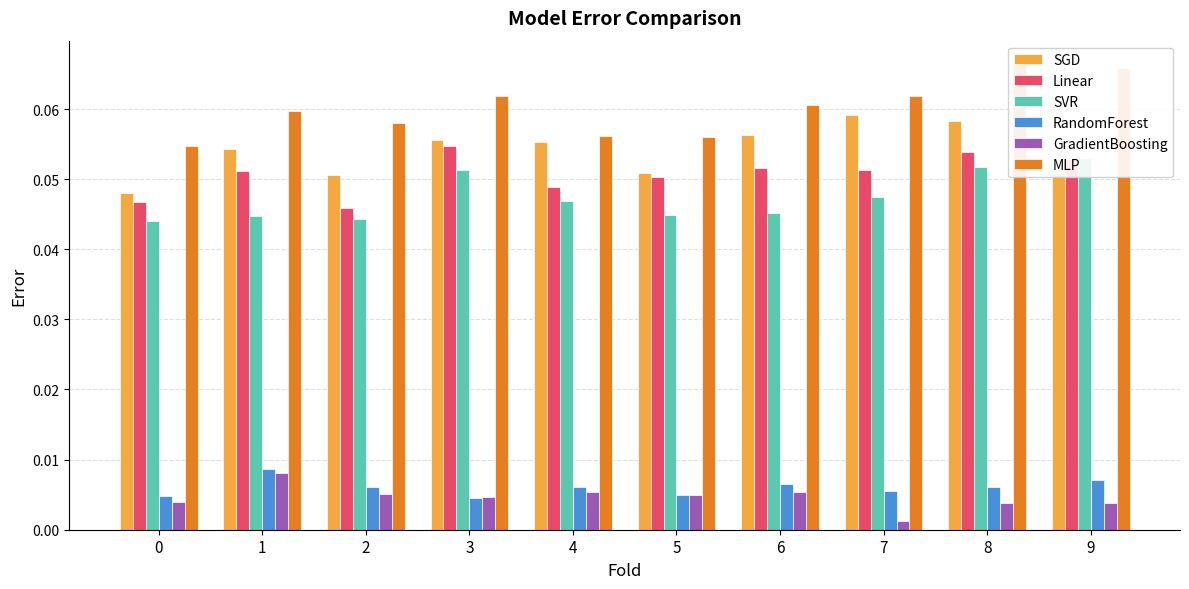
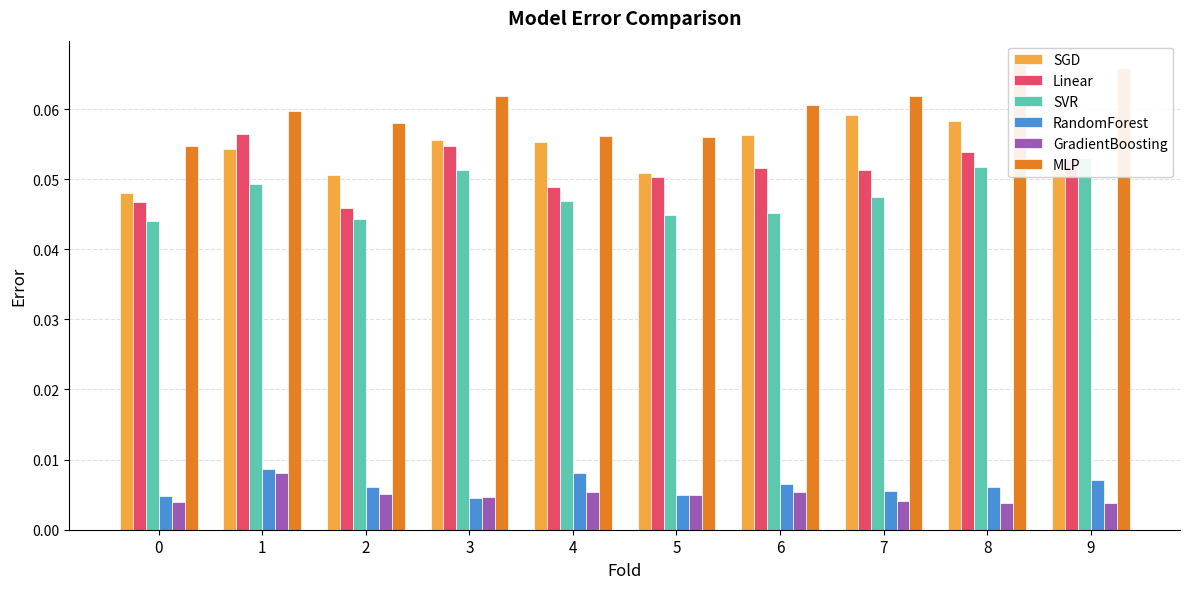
Linear, 1: 0.051 -> 0.056
SVR, 1: 0.045 -> 0.049
RandomForest, 4: 0.006 -> 0.008
GradientBoosting, 7: 0.001 -> 0.004
